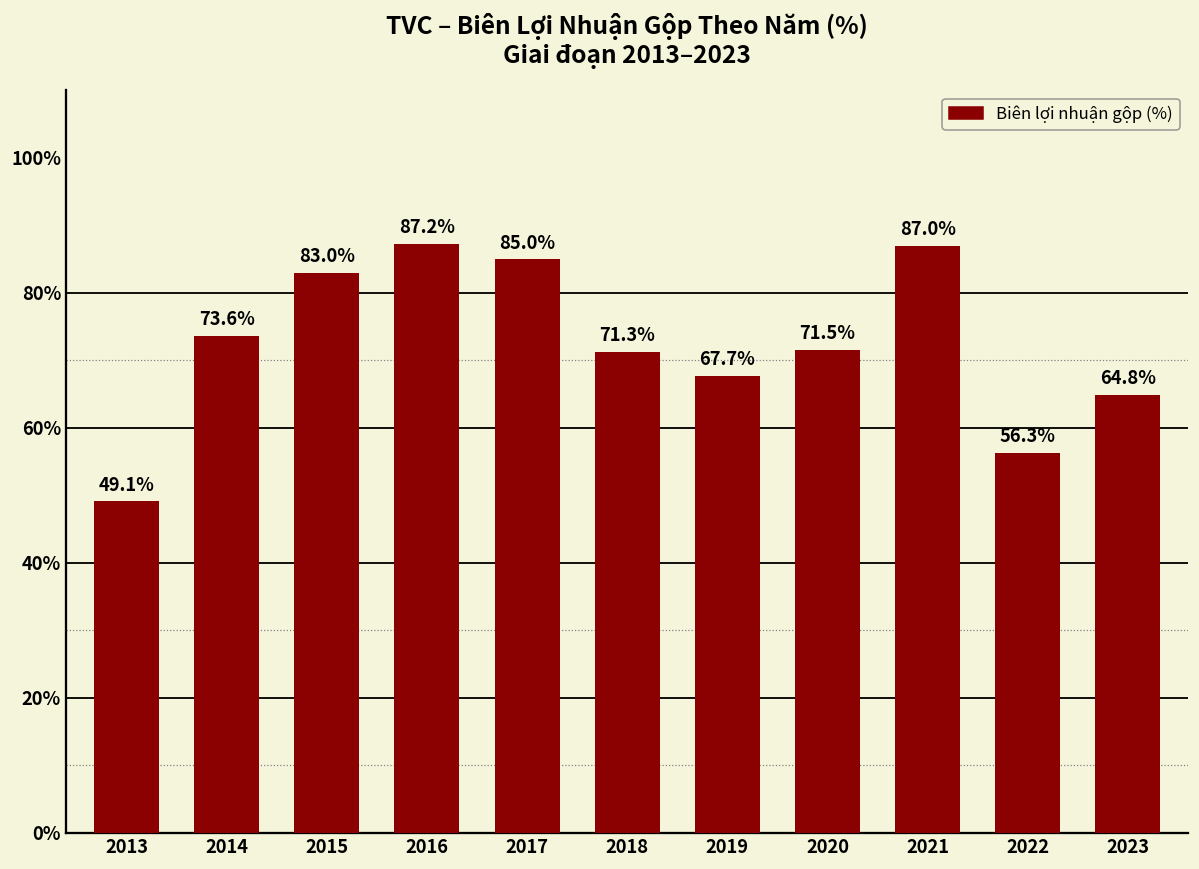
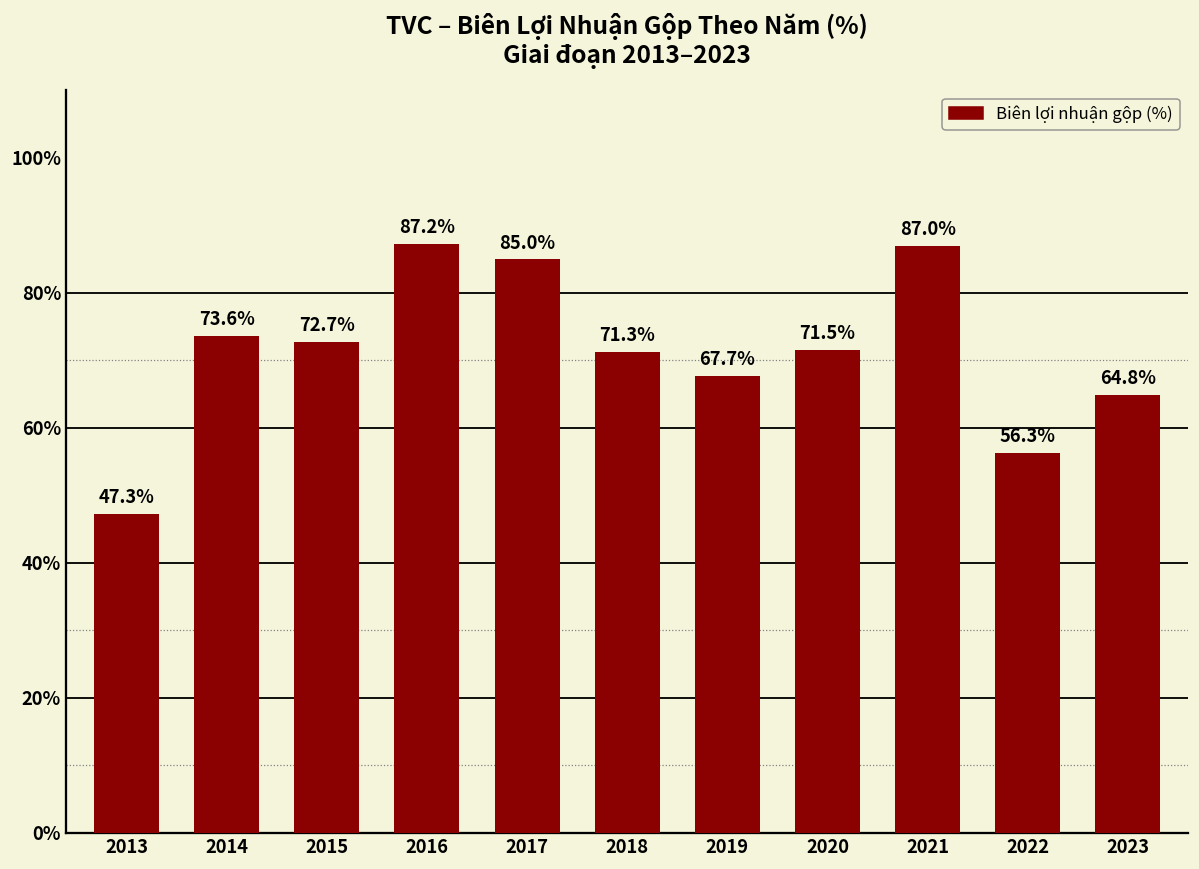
2013: 49.1% -> 47.3%
2015: 83.0% -> 72.7%
